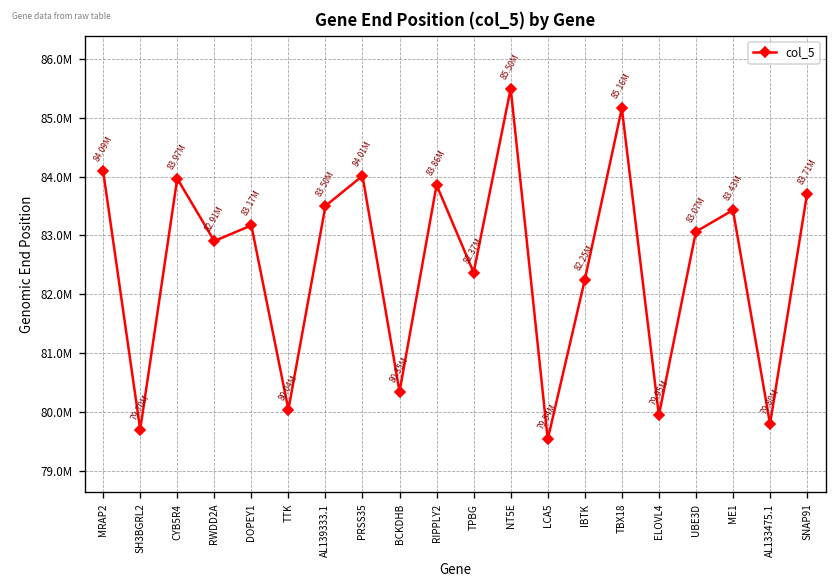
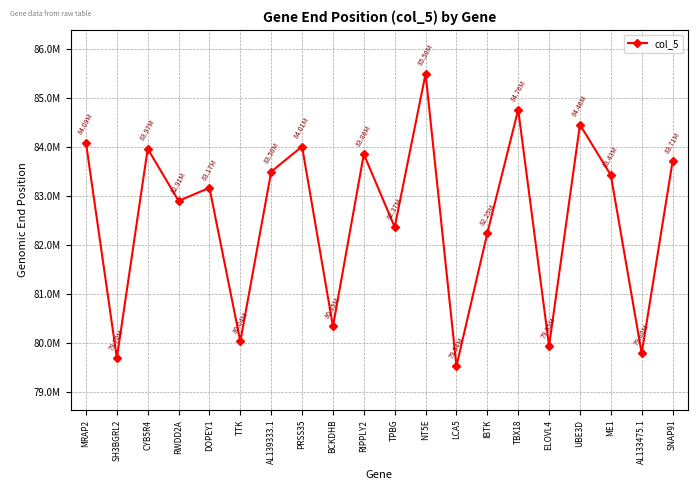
TBX18: 85.16M -> 84.76M
UBE3D: 83.07M -> 84.46M
